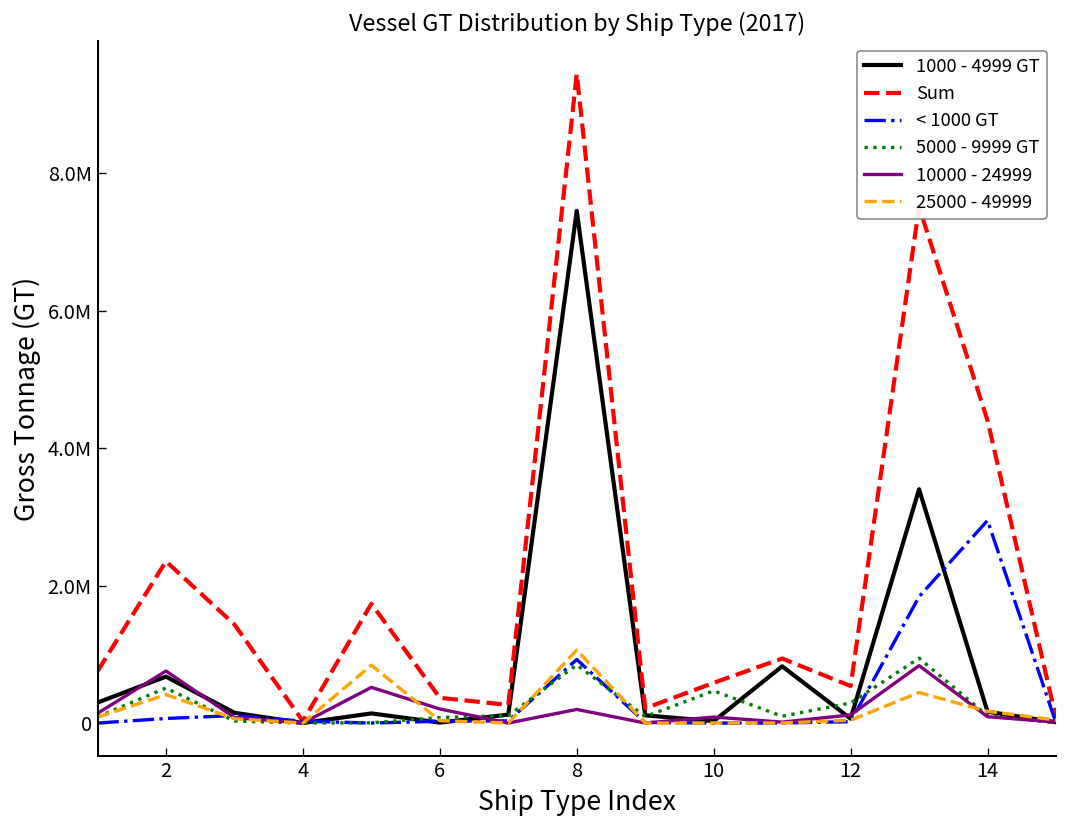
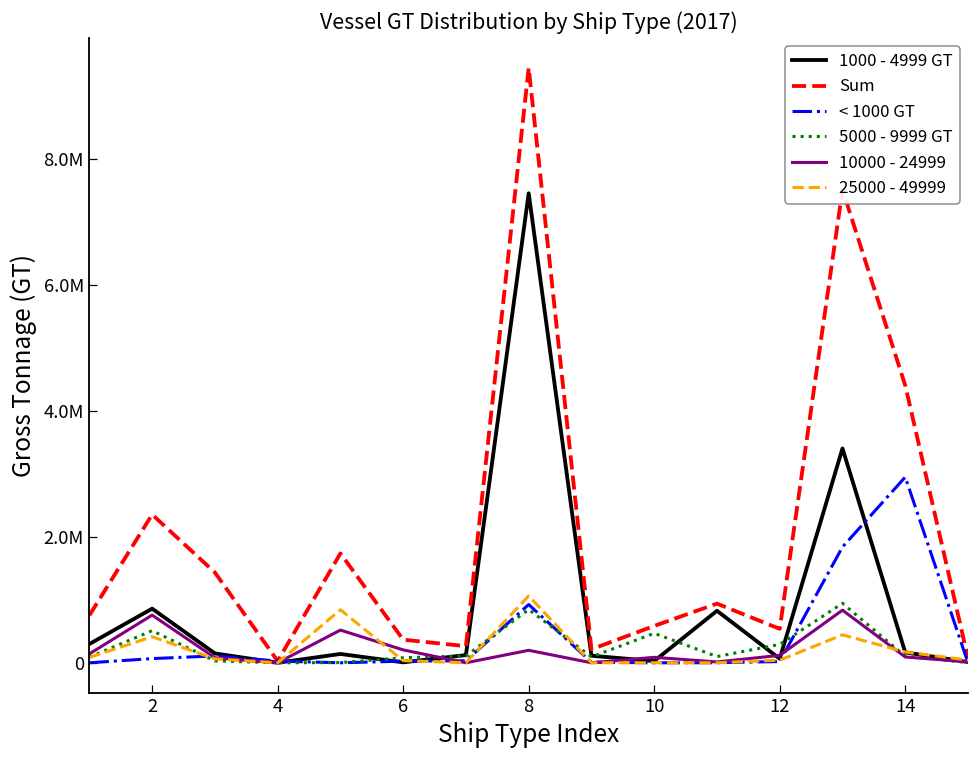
1000 - 4999 GT, 2: 700000 -> 900000
